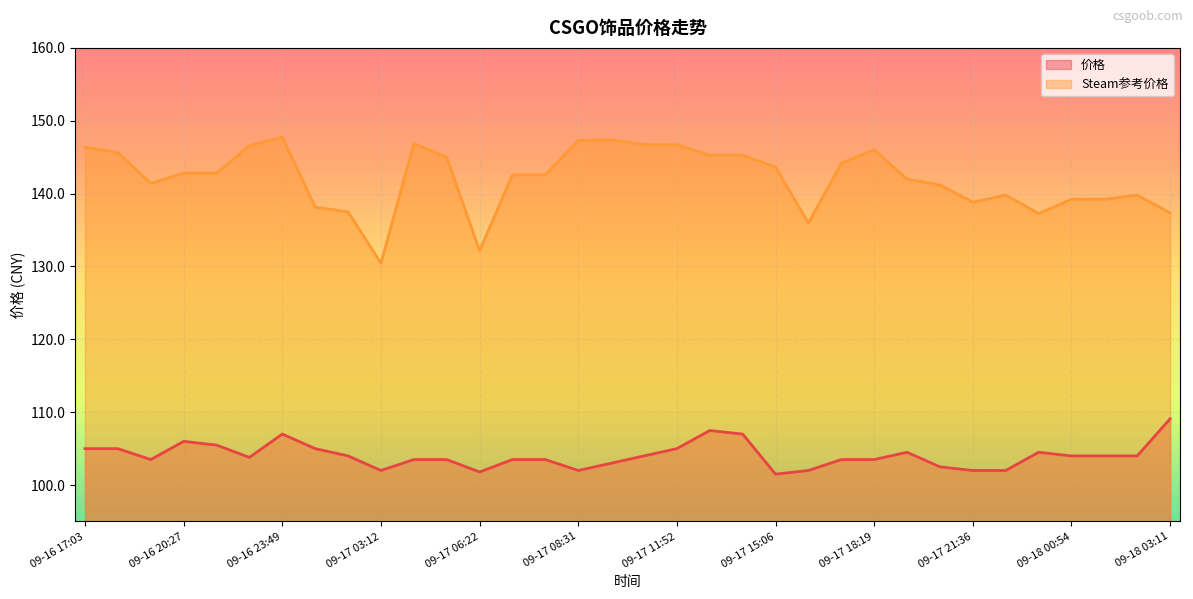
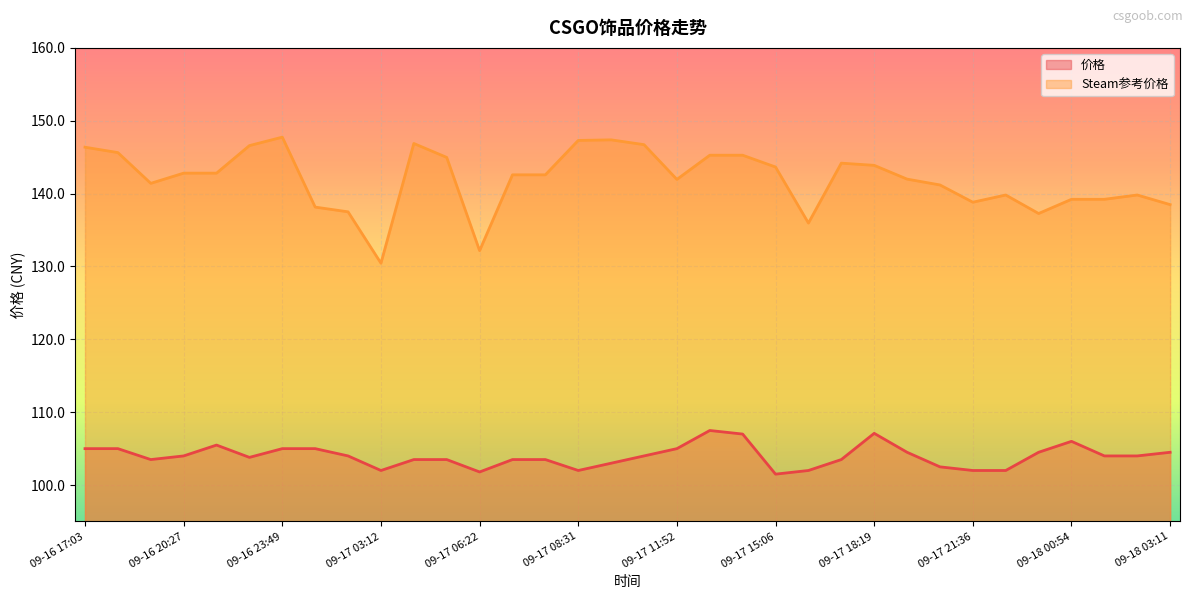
价格, 09-16 20:27: 106 -> 104
价格, 09-16 23:49: 107 -> 105
Steam参考价格, 09-17 11:52: 147 -> 142
价格, 09-17 18:19: 104 -> 107
Steam参考价格, 09-17 18:19: 146 -> 144
价格, 09-18 00:54: 104 -> 106
价格, 09-18 03:11: 109 -> 105
Steam参考价格, 09-18 03:11: 137 -> 138
